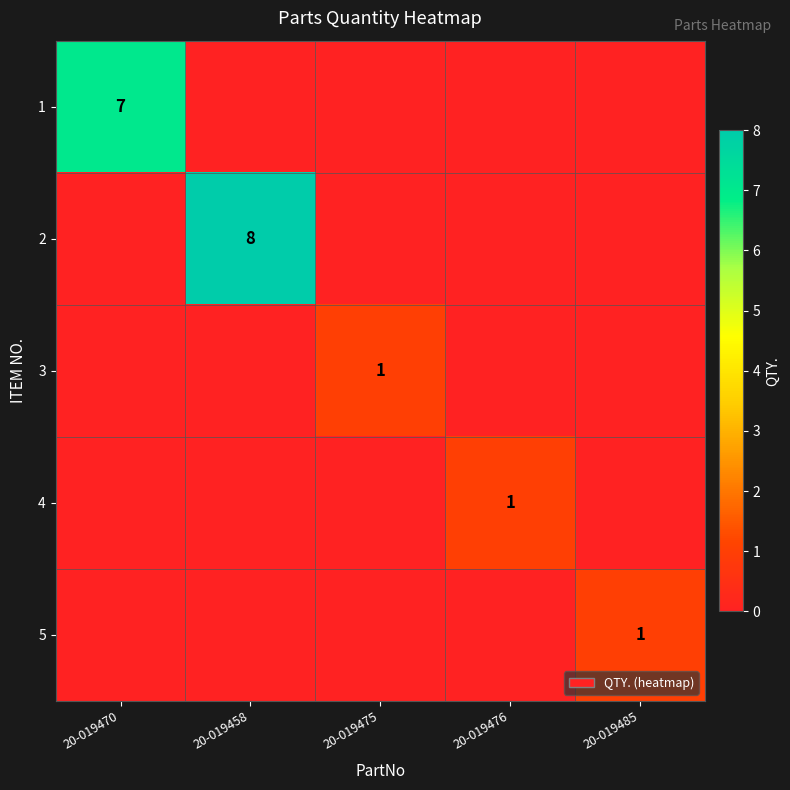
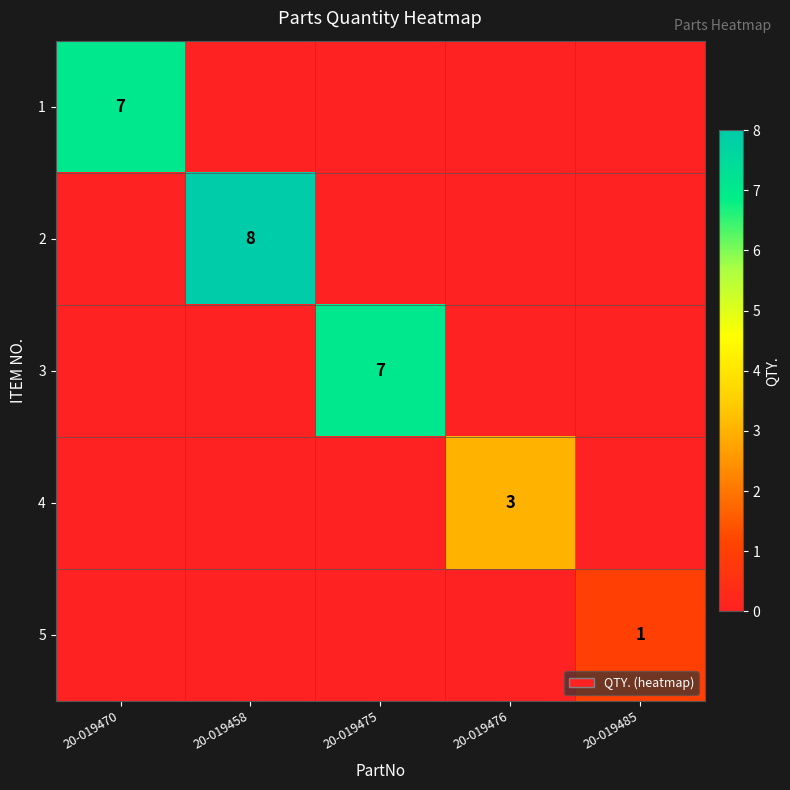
3, 20-019475: 1 -> 7
4, 20-019476: 1 -> 3
